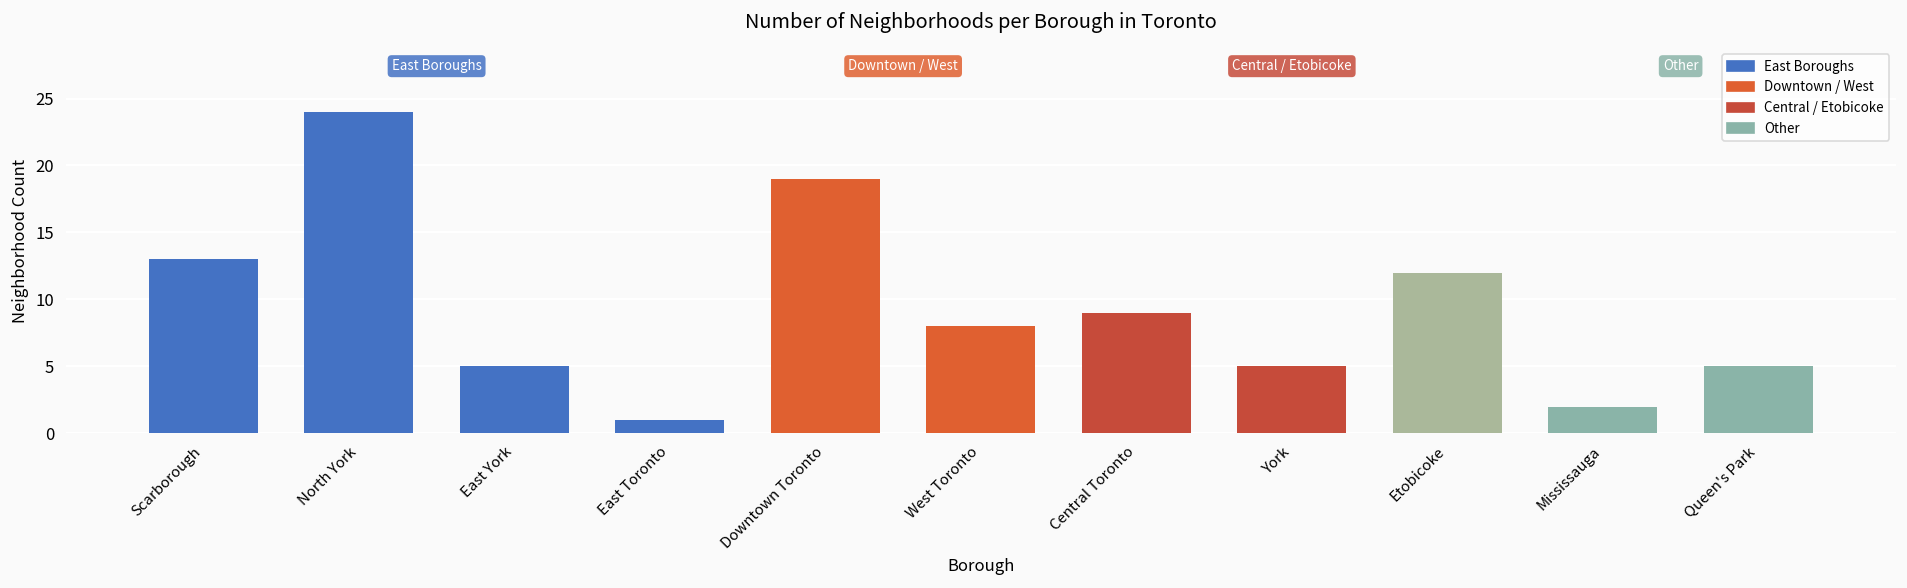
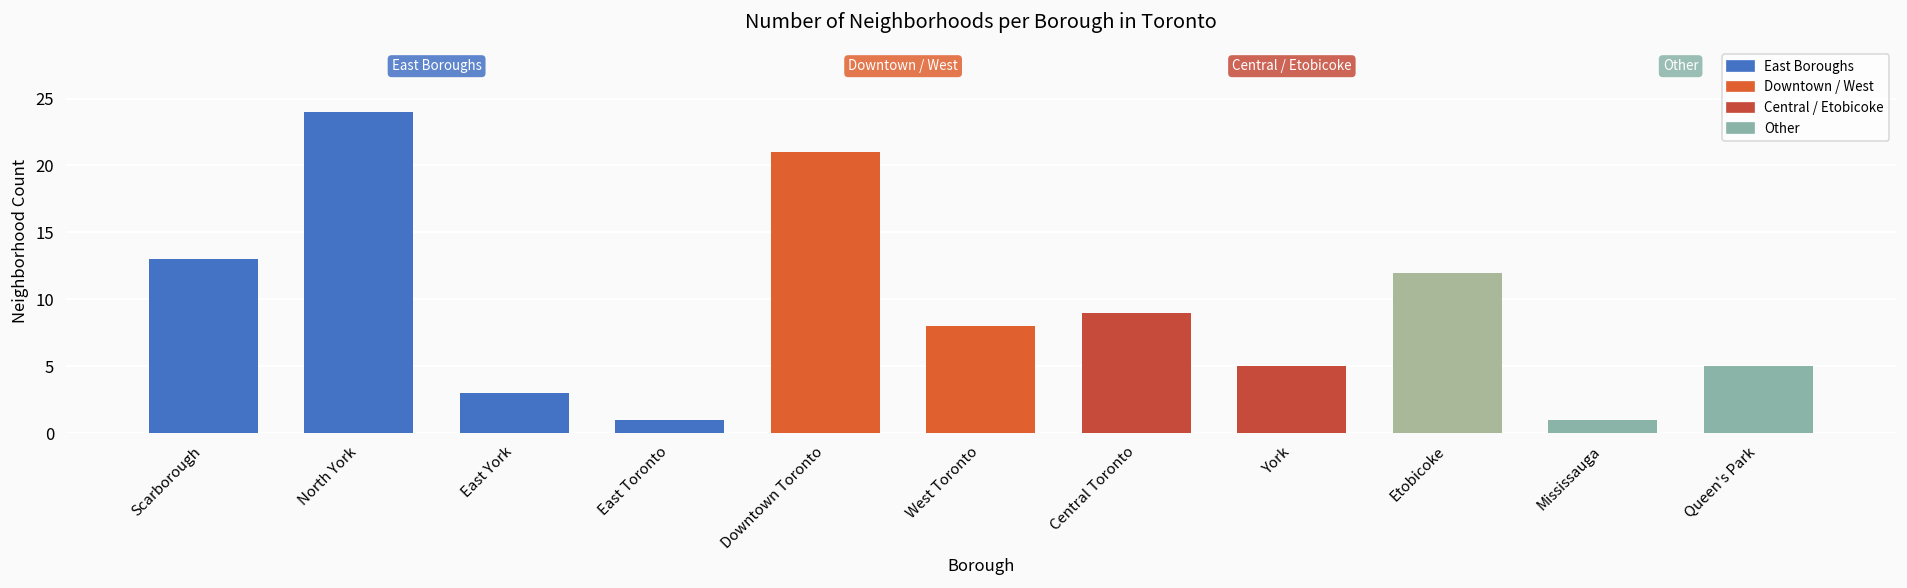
East York: 5 -> 3
Downtown Toronto: 19 -> 21
Mississauga: 2 -> 1
